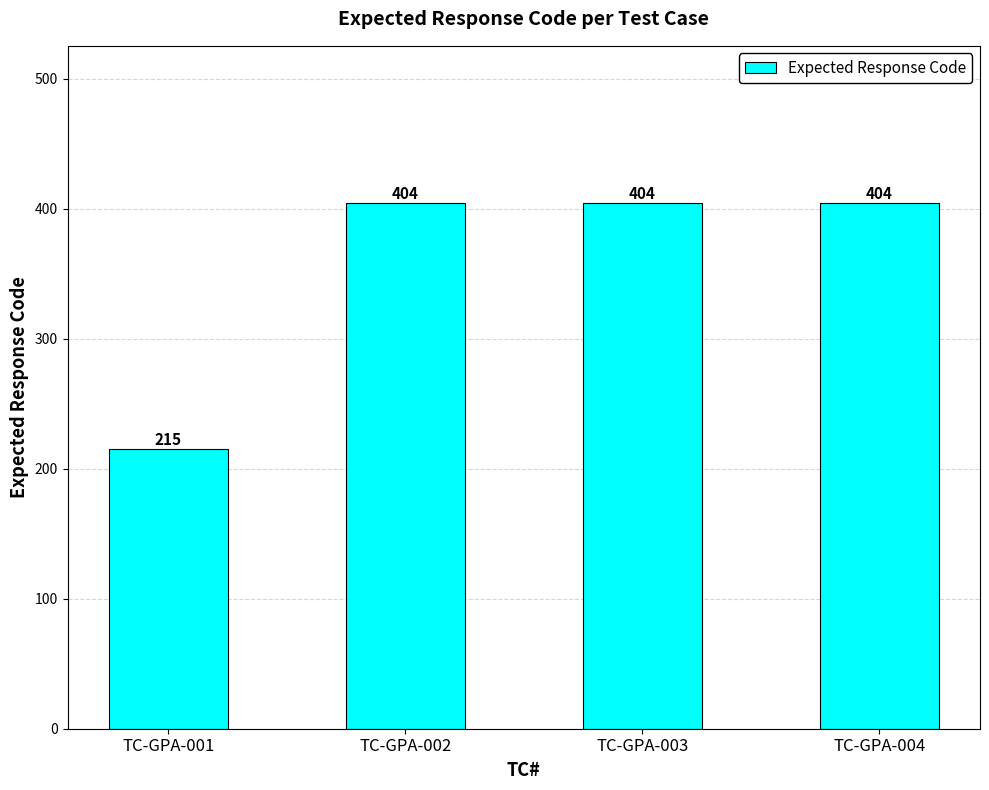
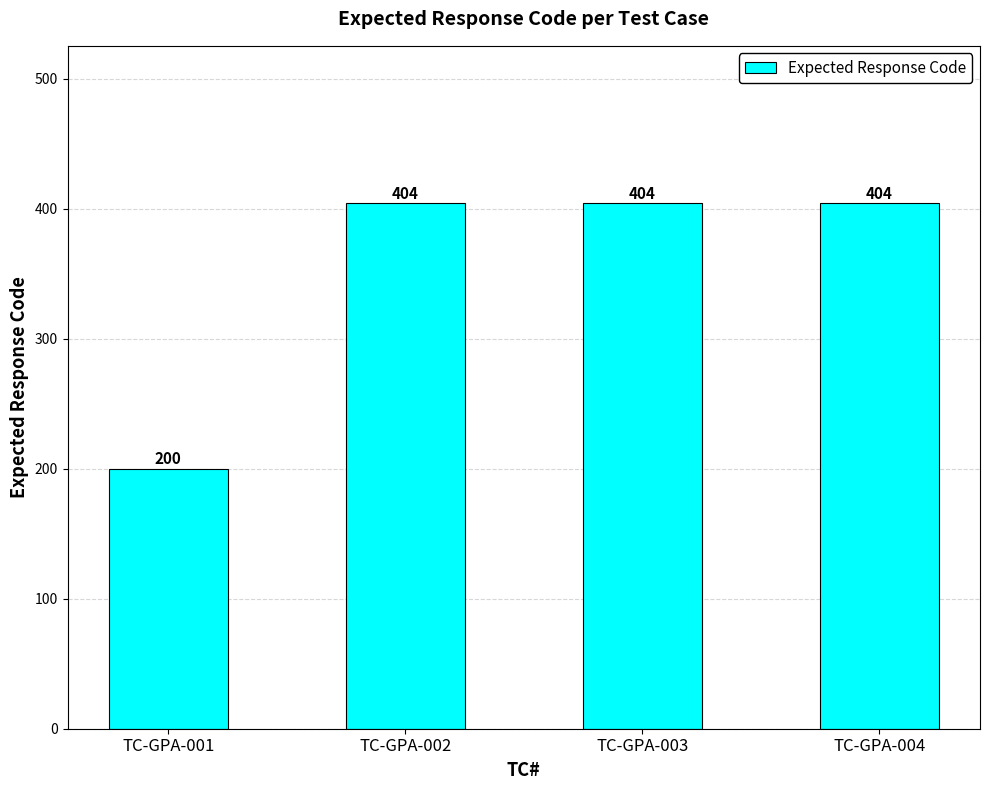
TC-GPA-001: 215 -> 200
